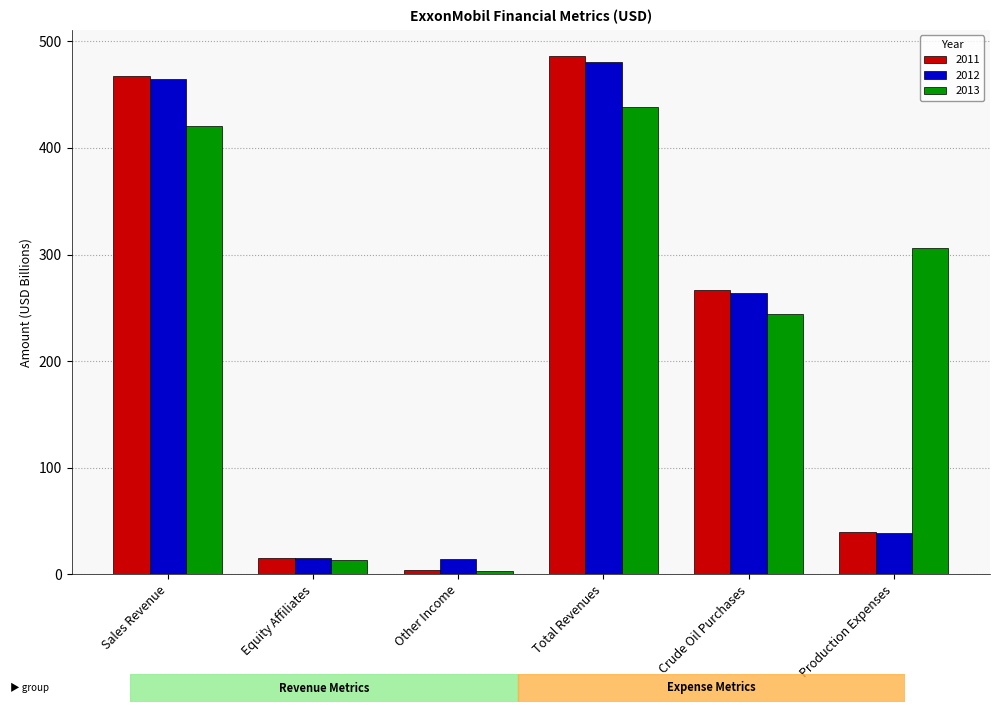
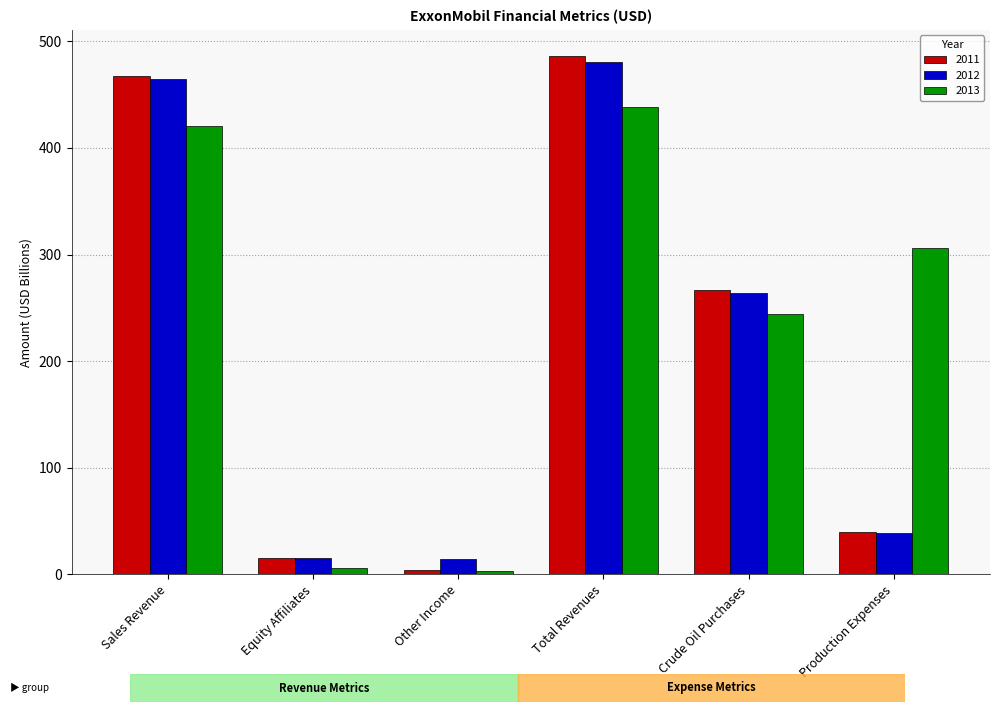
2013, Equity Affiliates: 14 -> 6
